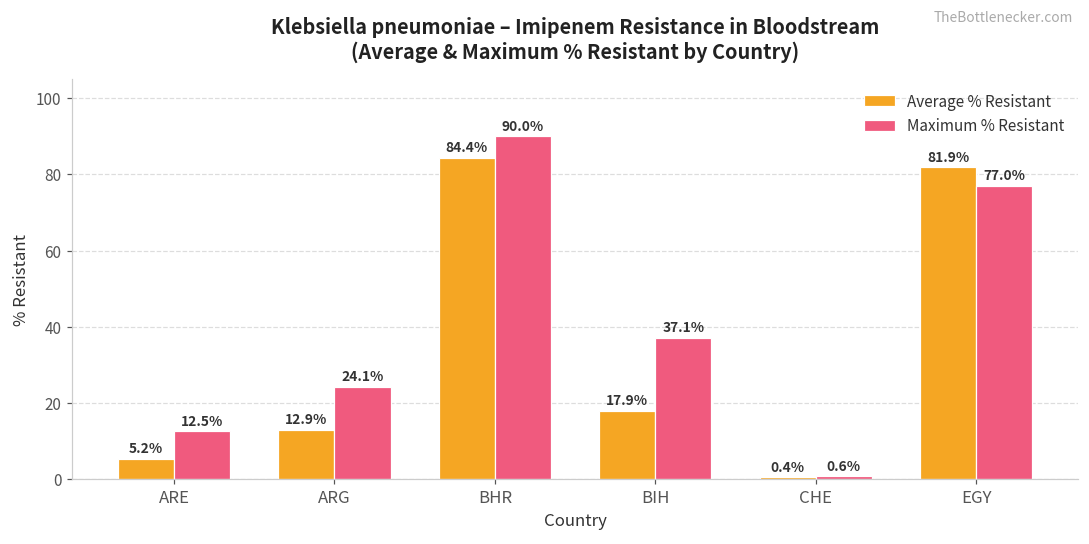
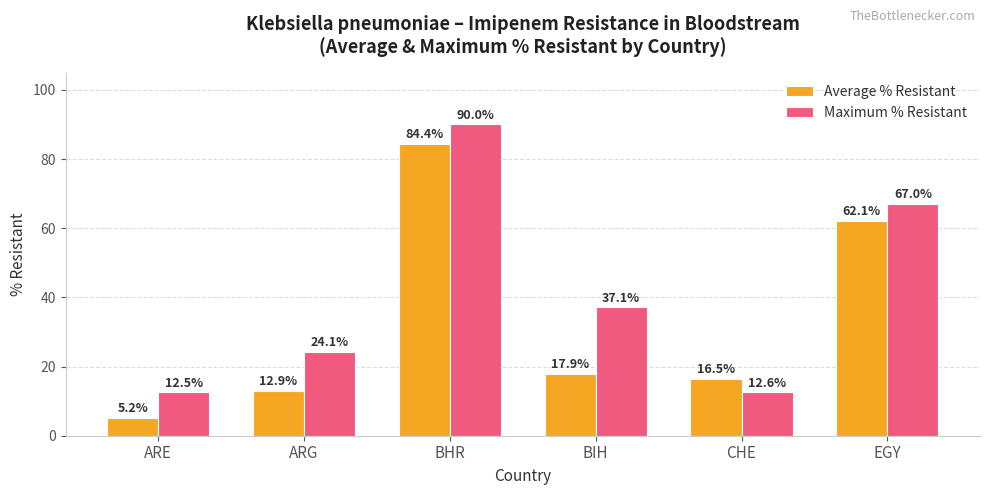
Average % Resistant, CHE: 0.4% -> 16.5%
Maximum % Resistant, CHE: 0.6% -> 12.6%
Average % Resistant, EGY: 81.9% -> 62.1%
Maximum % Resistant, EGY: 77.0% -> 67.0%
